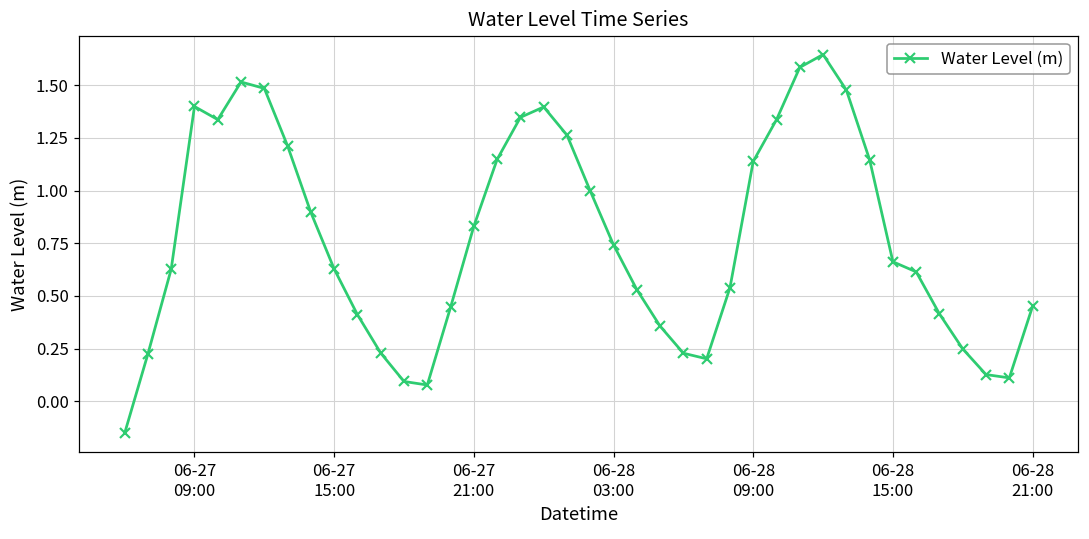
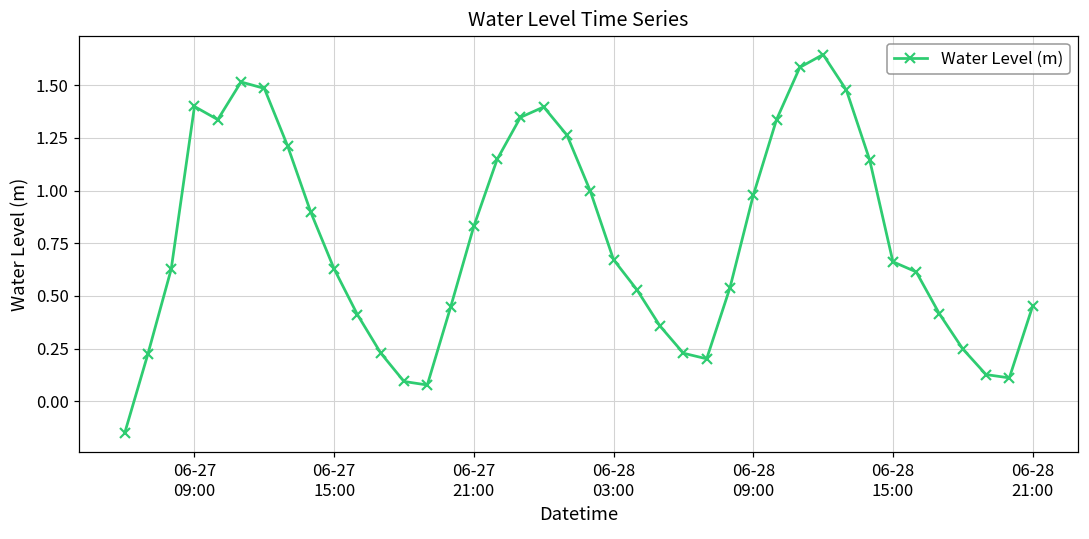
06-28 03:00: 0.74 -> 0.67
06-28 09:00: 1.14 -> 0.98
